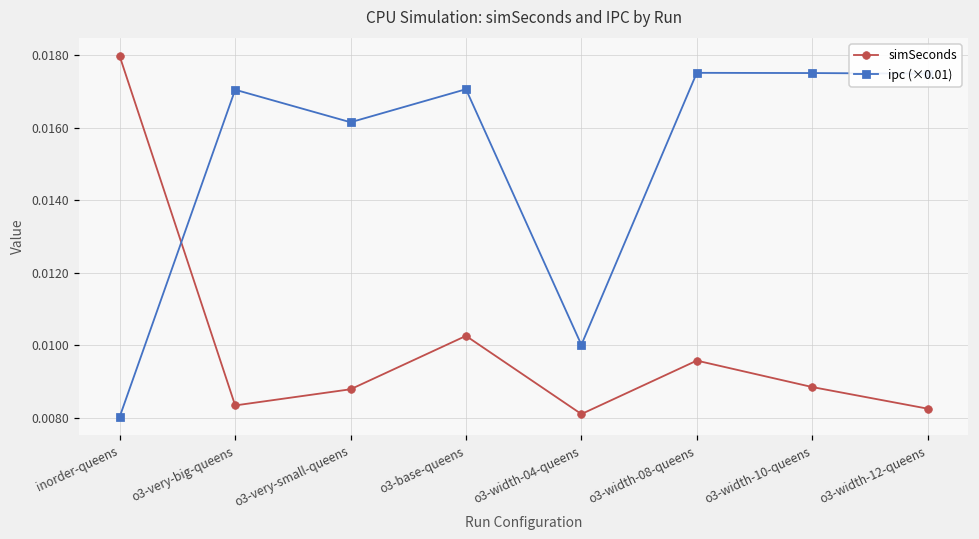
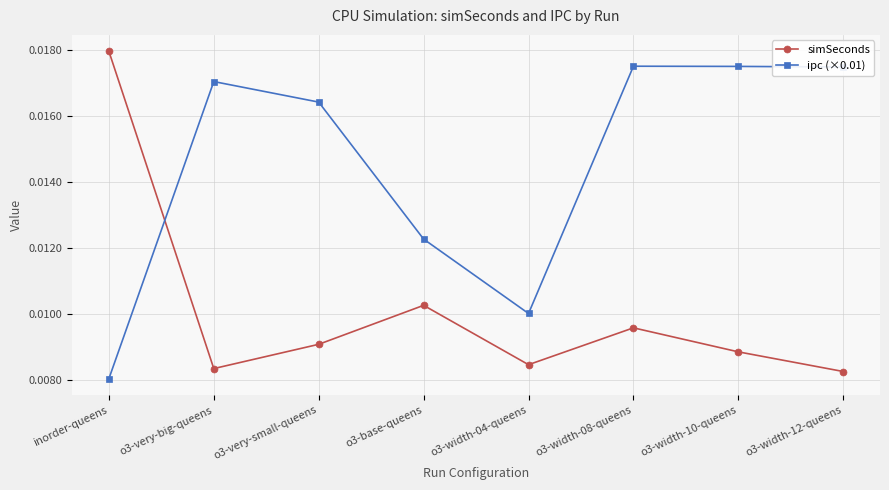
simSeconds, o3-very-small-queens: 0.0088 -> 0.0091
ipc (×0.01), o3-very-small-queens: 0.0162 -> 0.0164
ipc (×0.01), o3-base-queens: 0.0171 -> 0.0123
simSeconds, o3-width-04-queens: 0.0081 -> 0.0085
